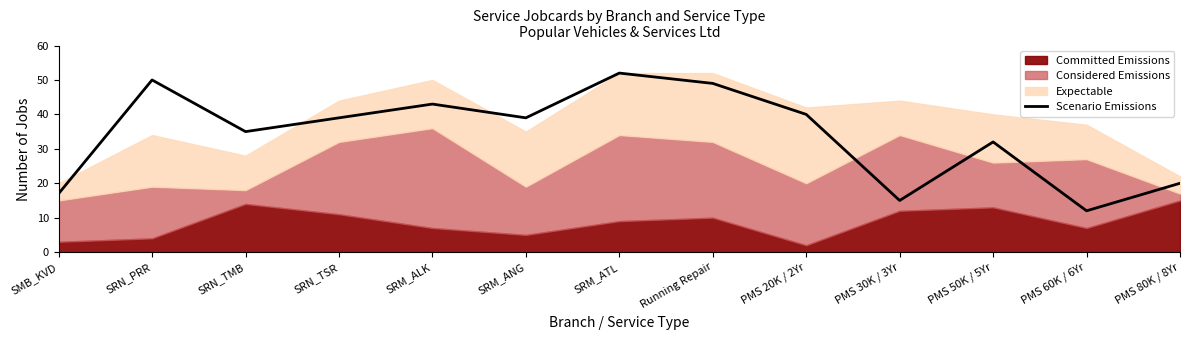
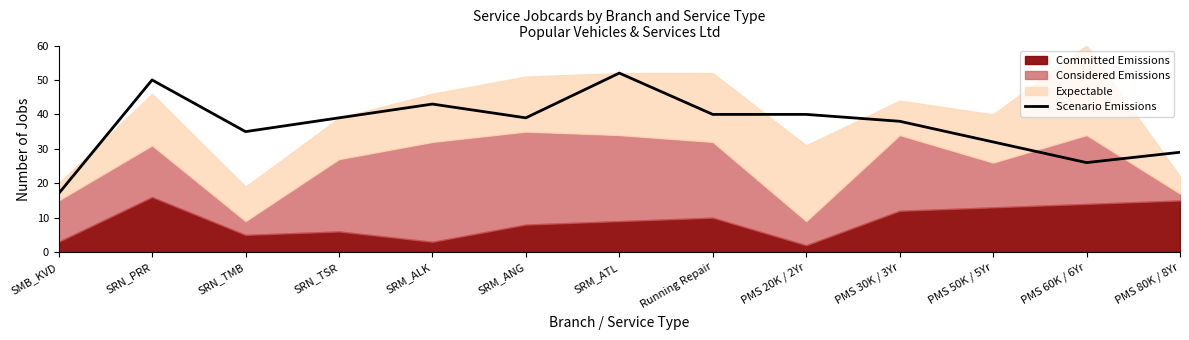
Committed Emissions, SRN_PRR: 4 -> 16
Committed Emissions, SRN_TMB: 14 -> 5
Committed Emissions, SRN_TSR: 11 -> 6
Committed Emissions, SRM_ALK: 7 -> 3
Committed Emissions, SRM_ANG: 5 -> 8
Considered Emissions, SRM_ANG: 14 -> 27
Scenario Emissions, Running Repair: 49 -> 40
Considered Emissions, PMS 20K / 2Yr: 18 -> 7
Scenario Emissions, PMS 30K / 3Yr: 15 -> 38
Scenario Emissions, PMS 60K / 6Yr: 12 -> 26
Committed Emissions, PMS 60K / 6Yr: 7 -> 14
Expectable, PMS 60K / 6Yr: 10 -> 26
Scenario Emissions, PMS 80K / 8Yr: 20 -> 29
